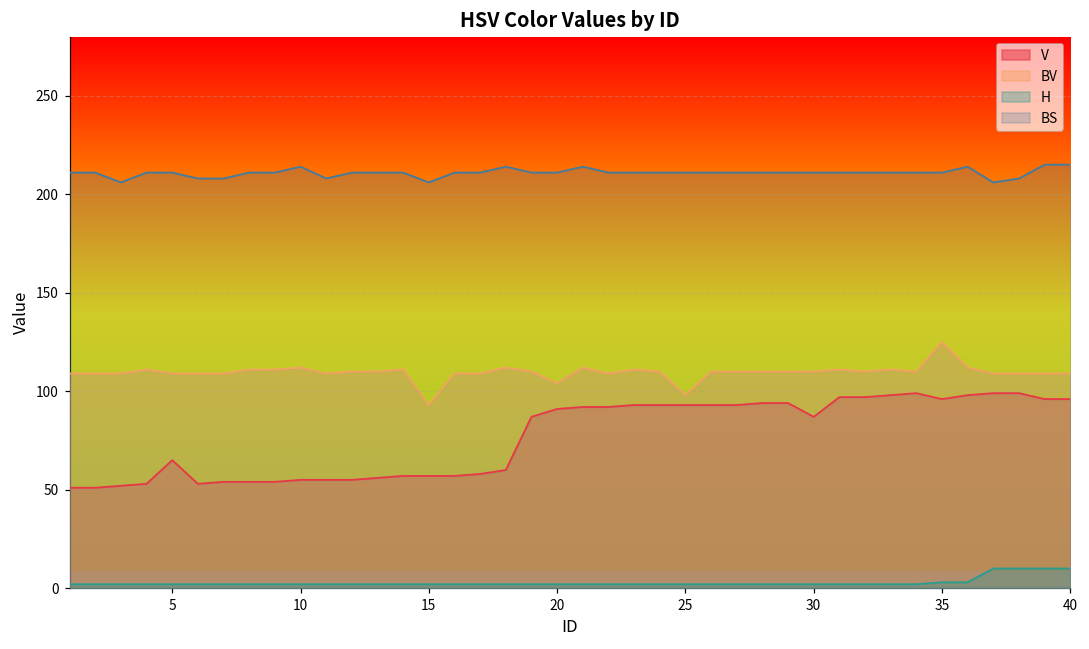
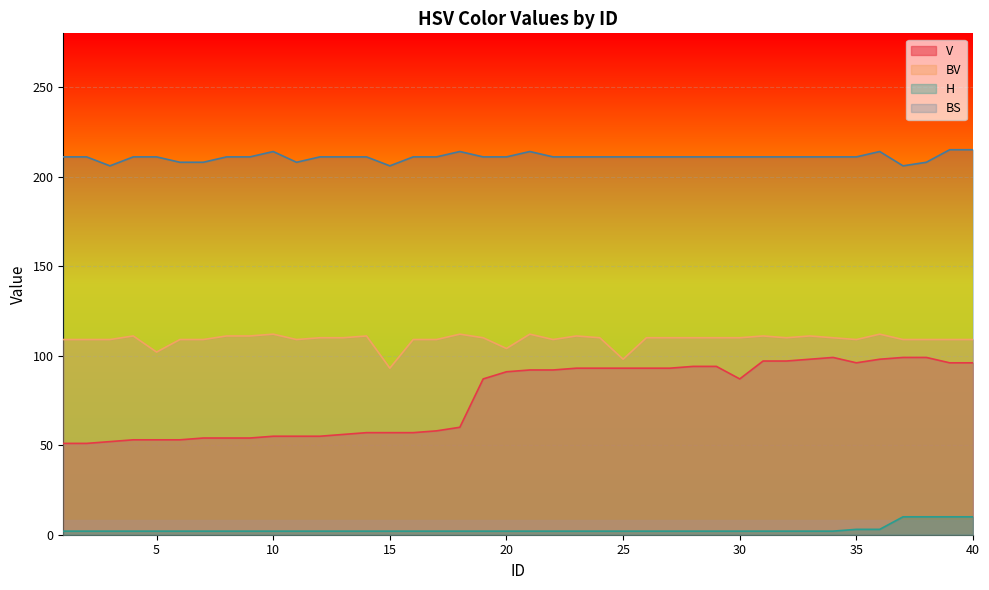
V, 5: 65 -> 53
BV, 5: 109 -> 102
BV, 35: 125 -> 109
